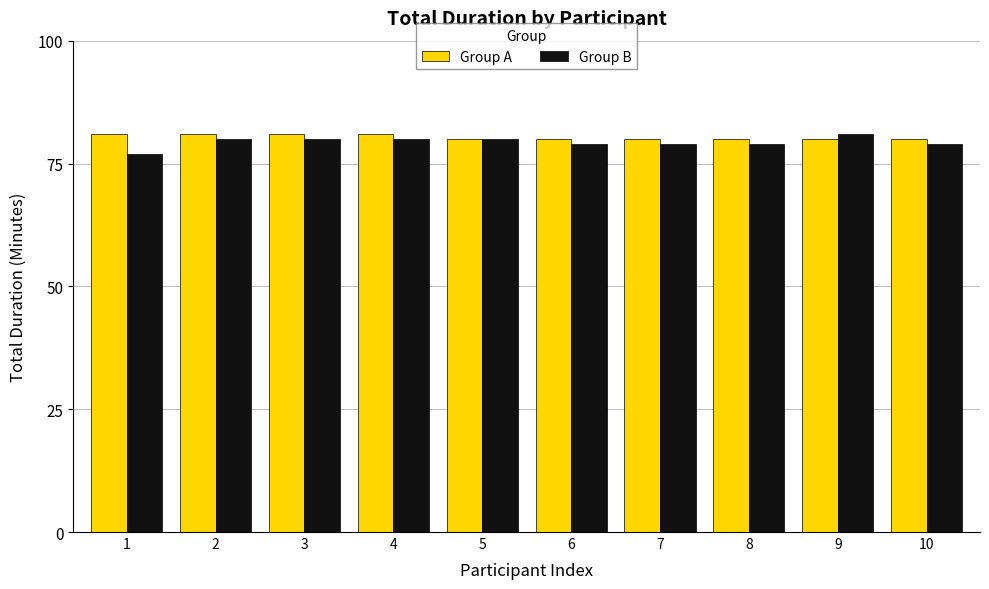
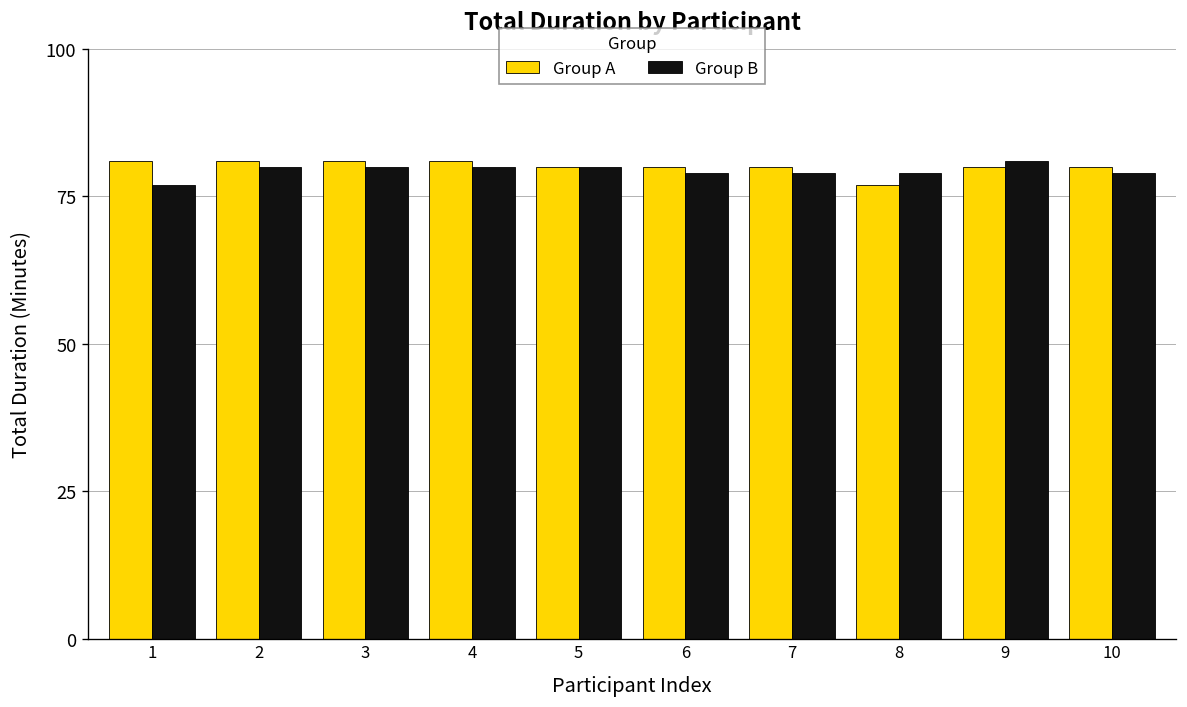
Group A, 8: 80 -> 77
